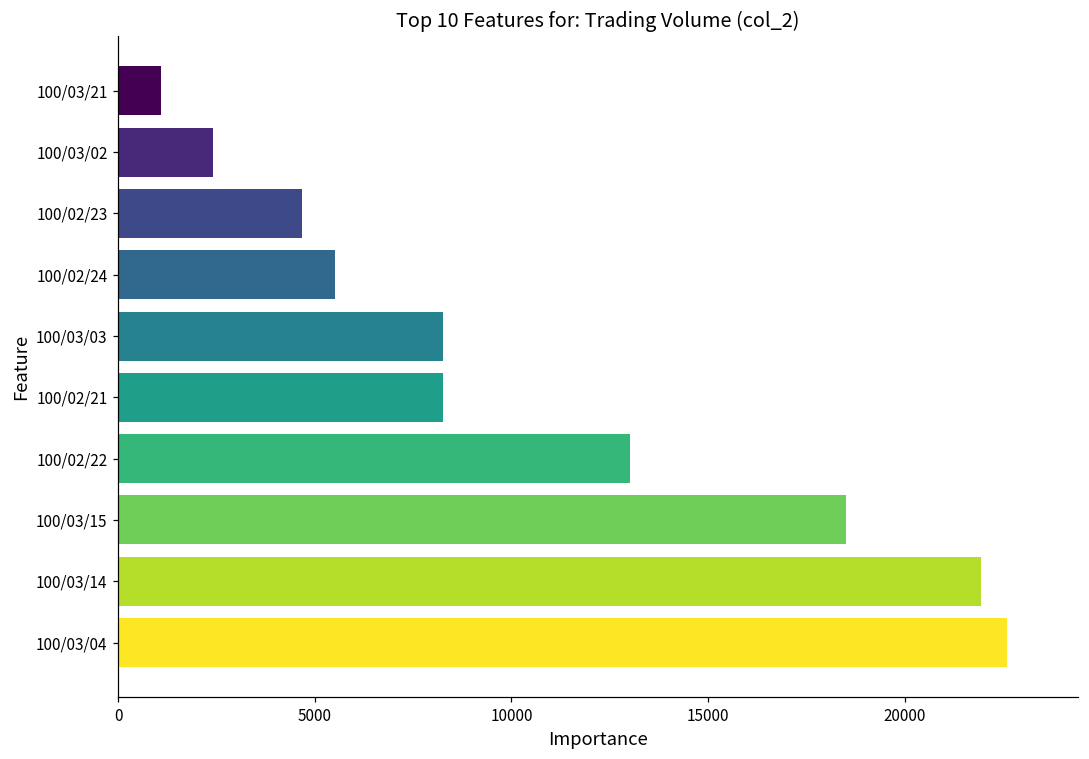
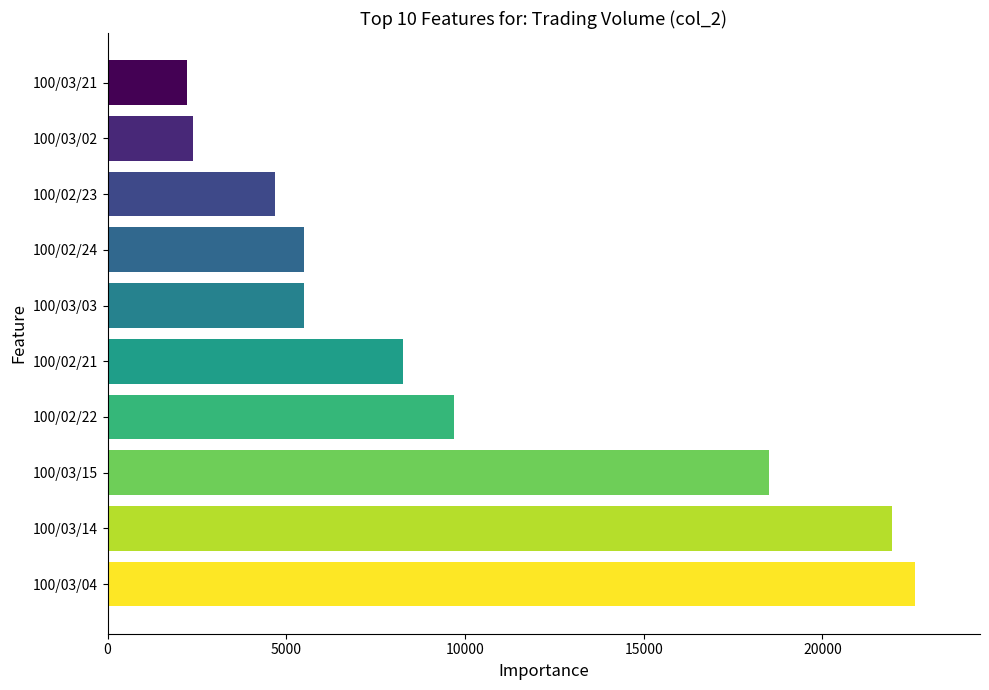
100/03/21: 1100 -> 2200
100/03/03: 8300 -> 5500
100/02/22: 13000 -> 9700
